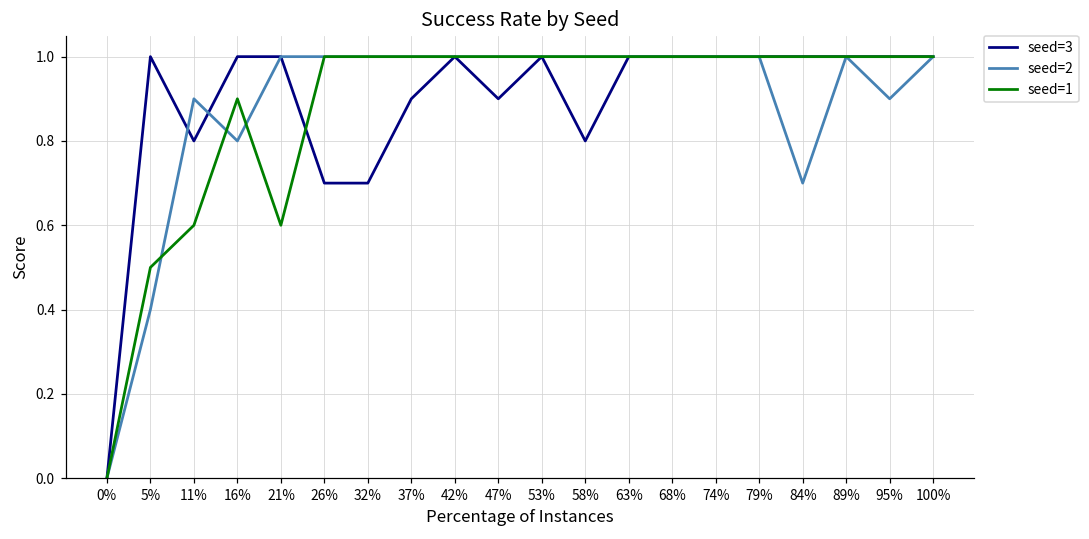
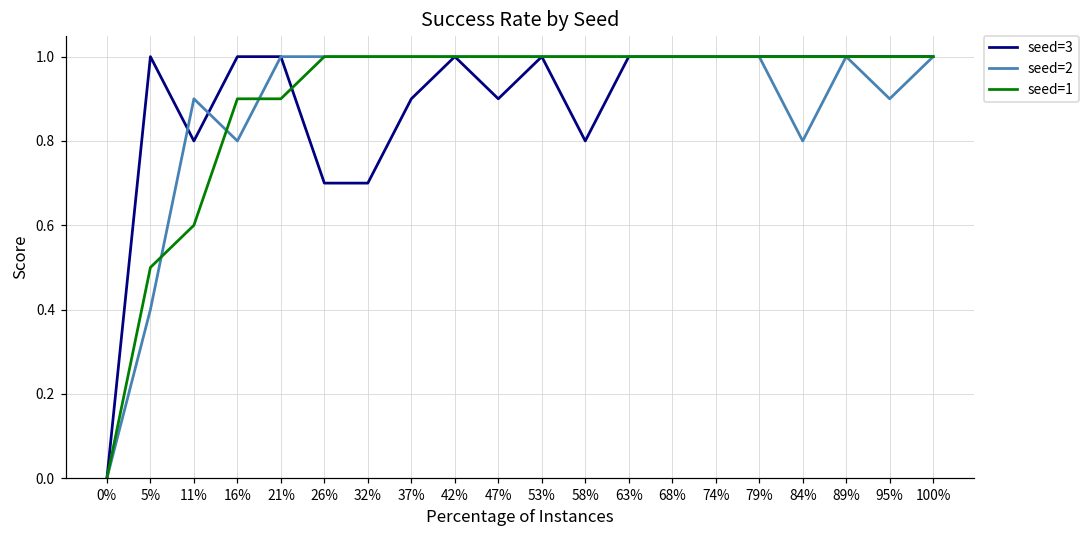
seed=1, 21%: 0.6 -> 0.9
seed=2, 84%: 0.7 -> 0.8
